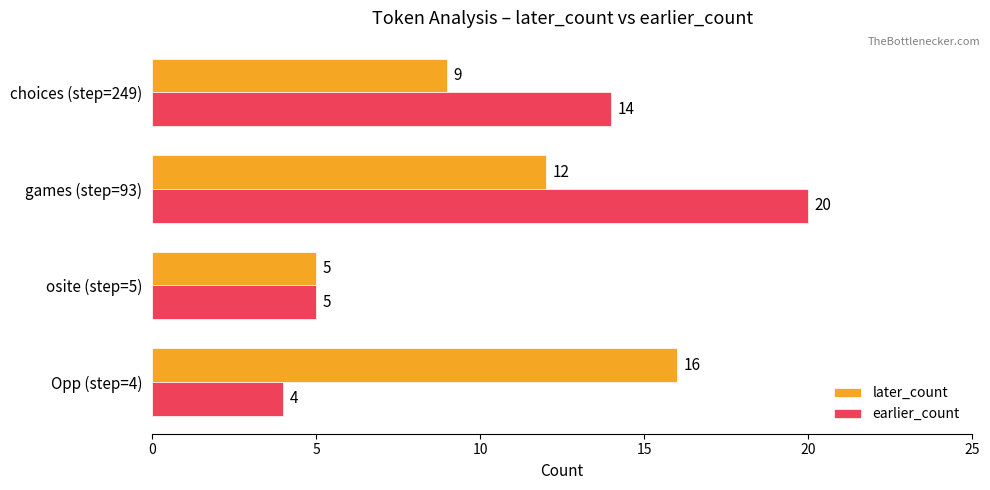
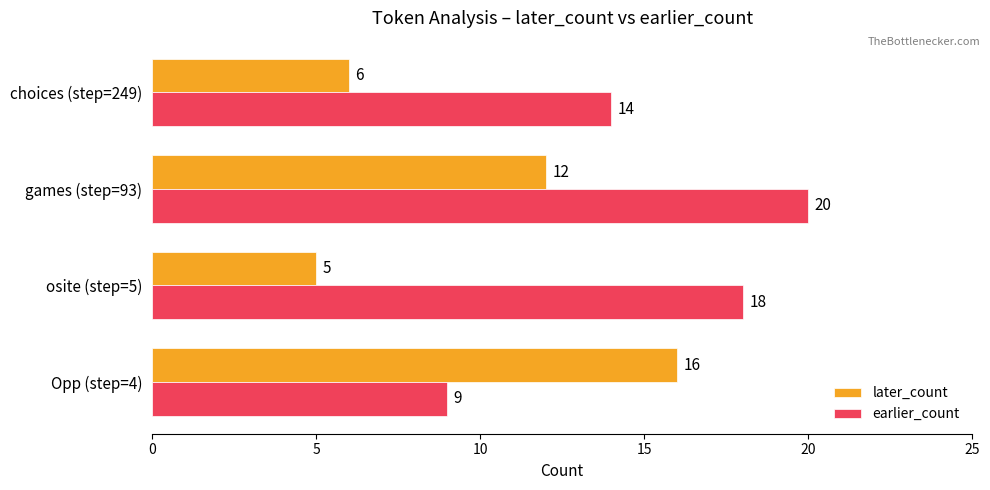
later_count, choices (step=249): 9 -> 6
earlier_count, osite (step=5): 5 -> 18
earlier_count, Opp (step=4): 4 -> 9
